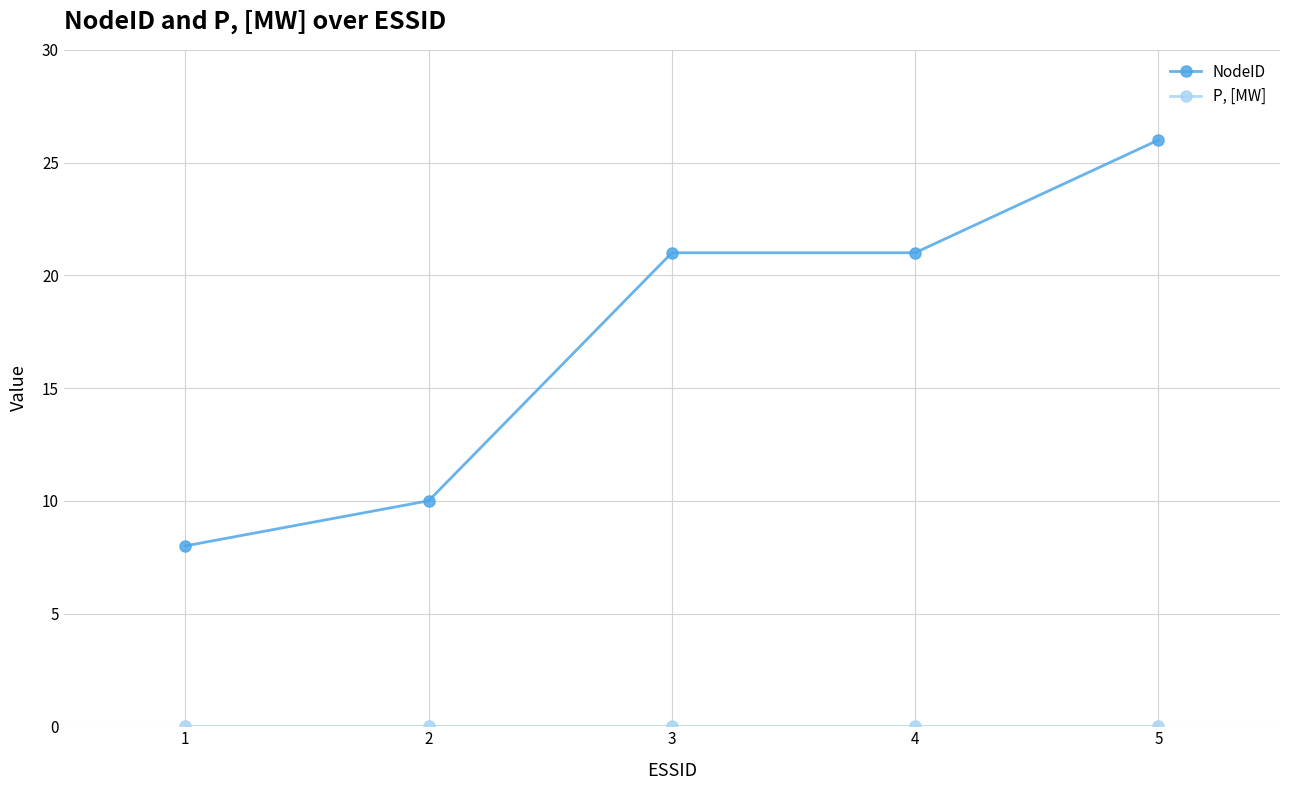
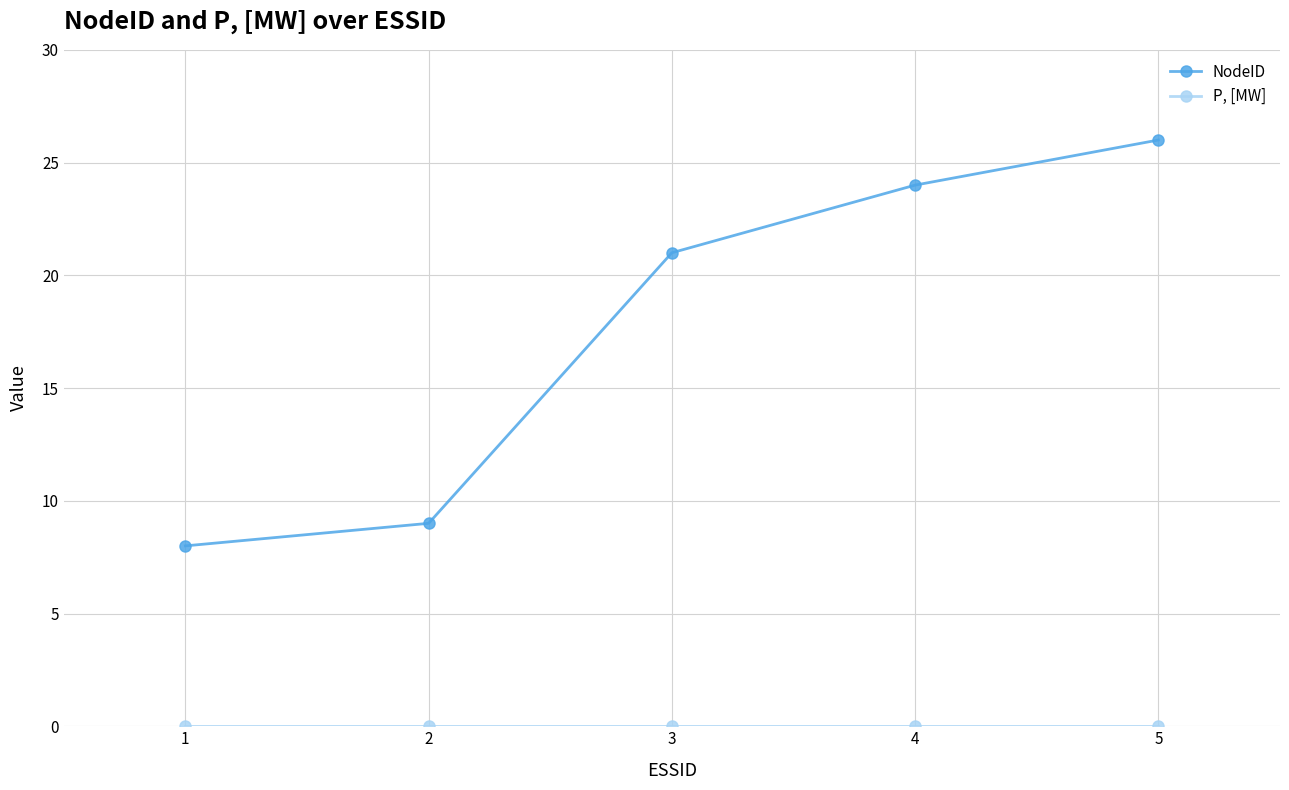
NodeID, 2: 10 -> 9
NodeID, 4: 21 -> 24
